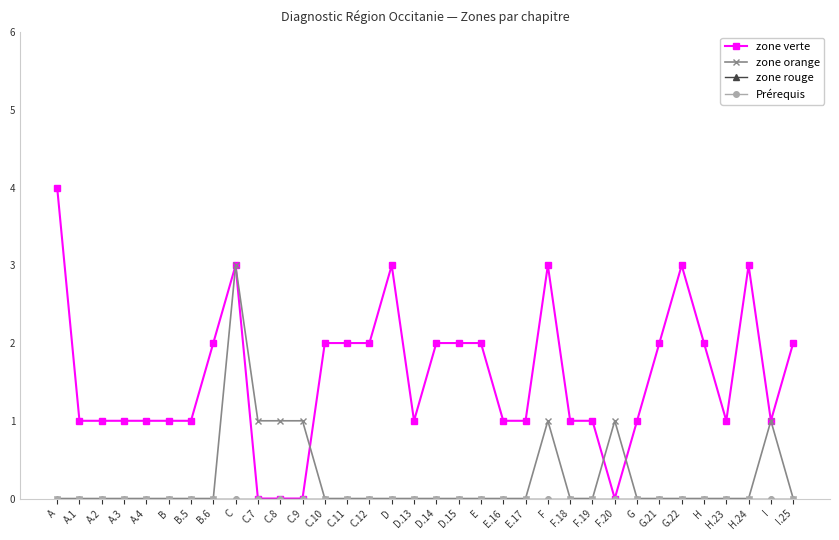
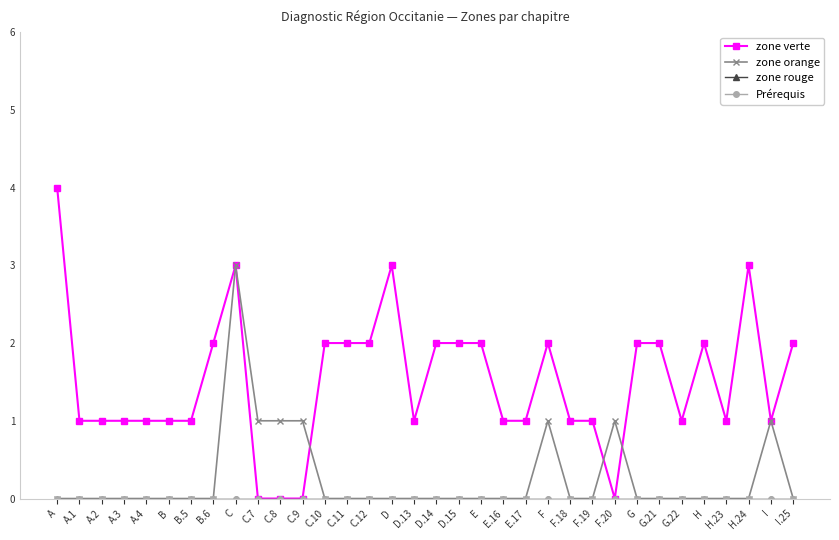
zone verte, F: 3 -> 2
zone verte, G: 1 -> 2
zone verte, G.22: 3 -> 1
